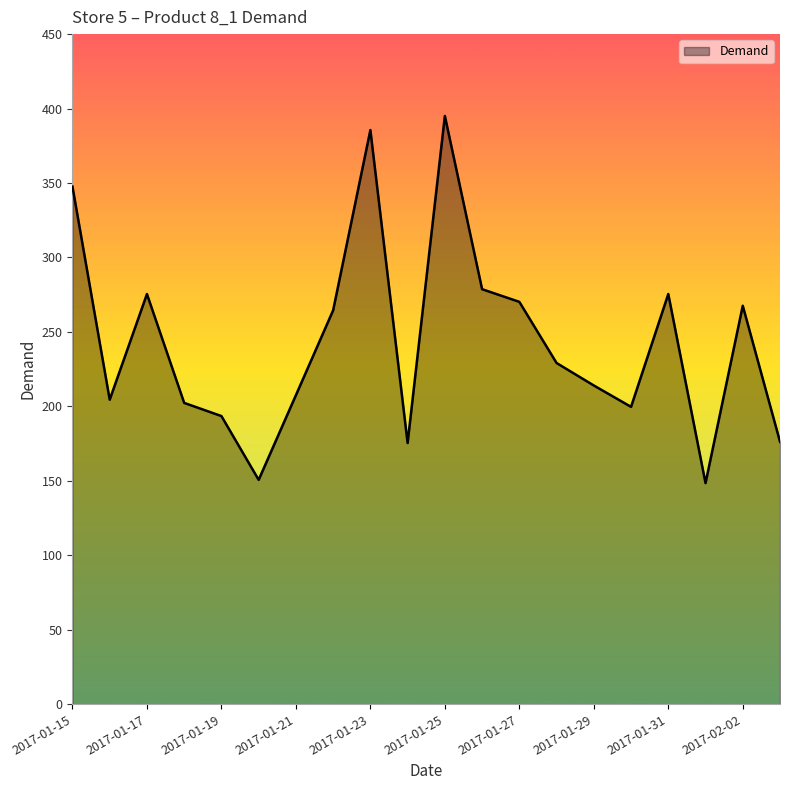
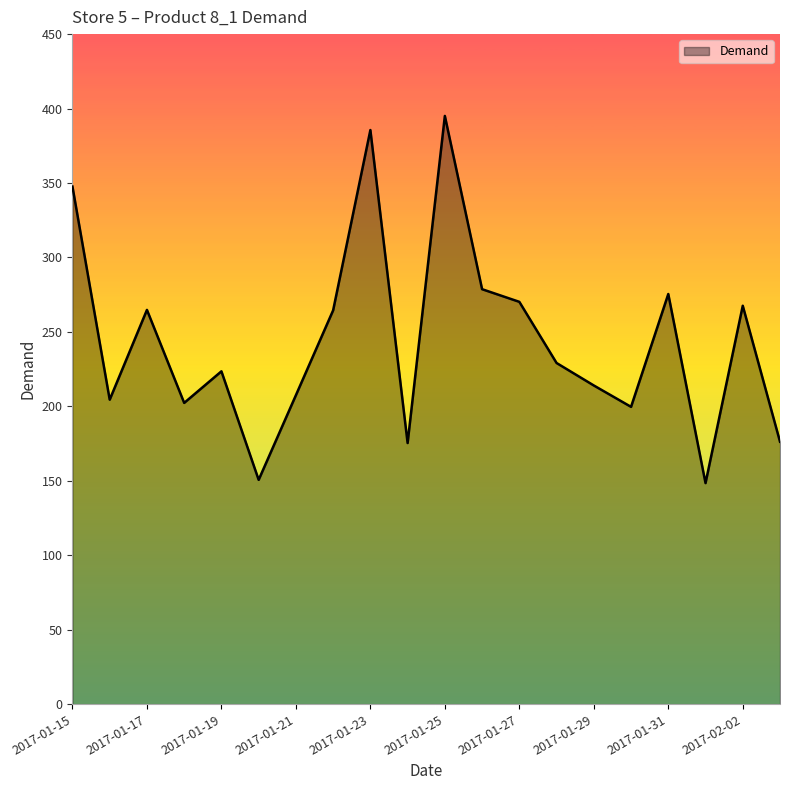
2017-01-17: 275 -> 265
2017-01-19: 193 -> 224
